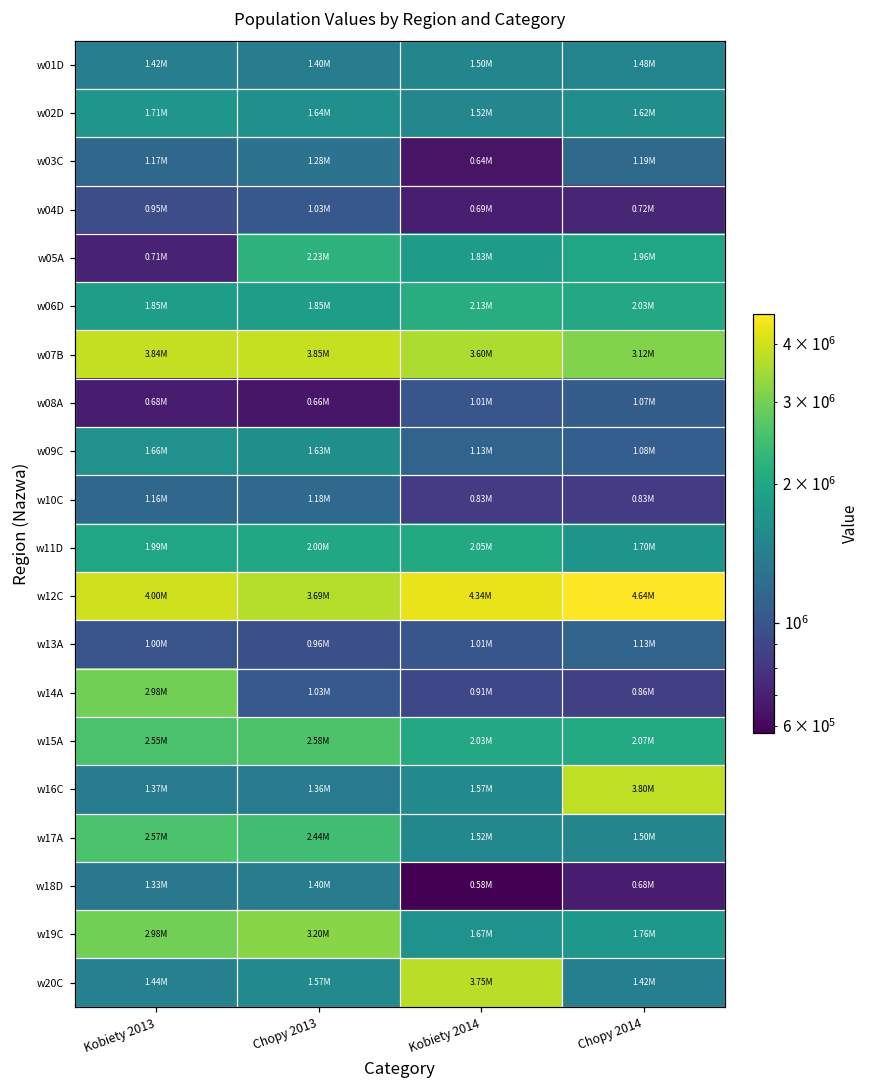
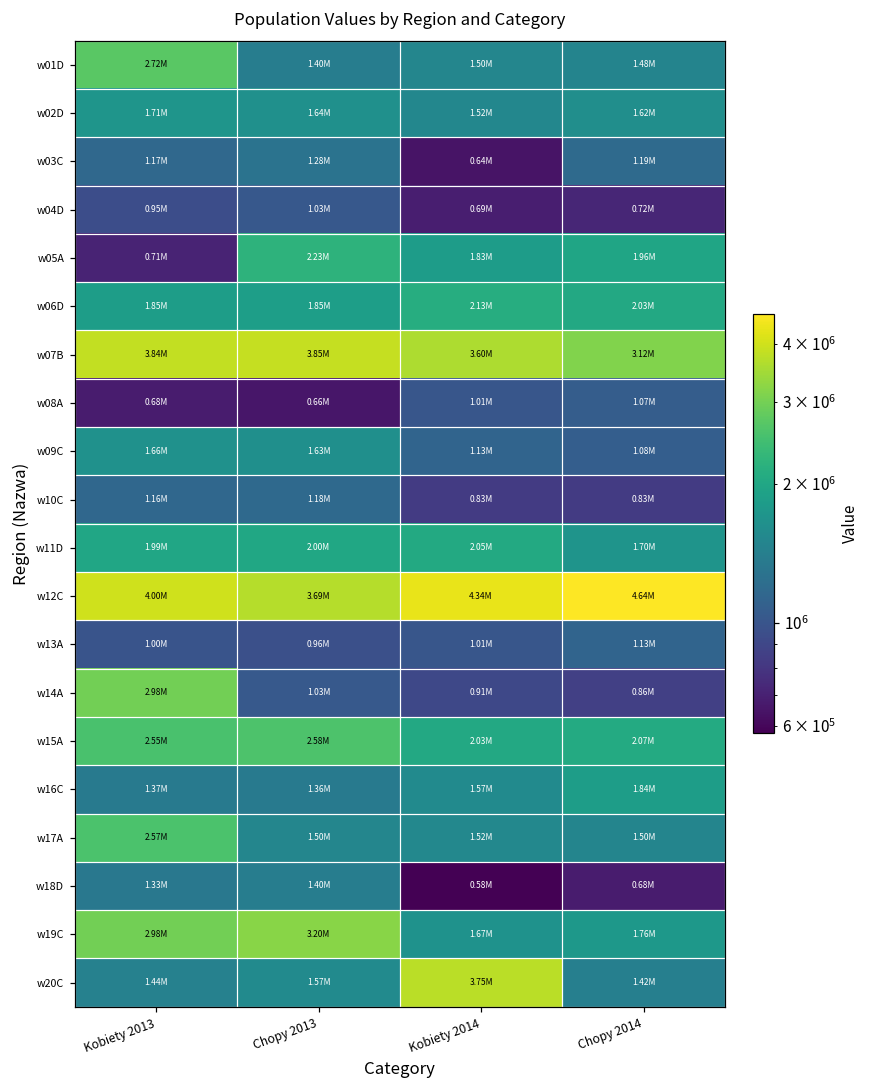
w01D, Kobiety 2013: 1.42M -> 2.72M
w16C, Chopy 2014: 3.80M -> 1.84M
w17A, Chopy 2013: 2.44M -> 1.50M
